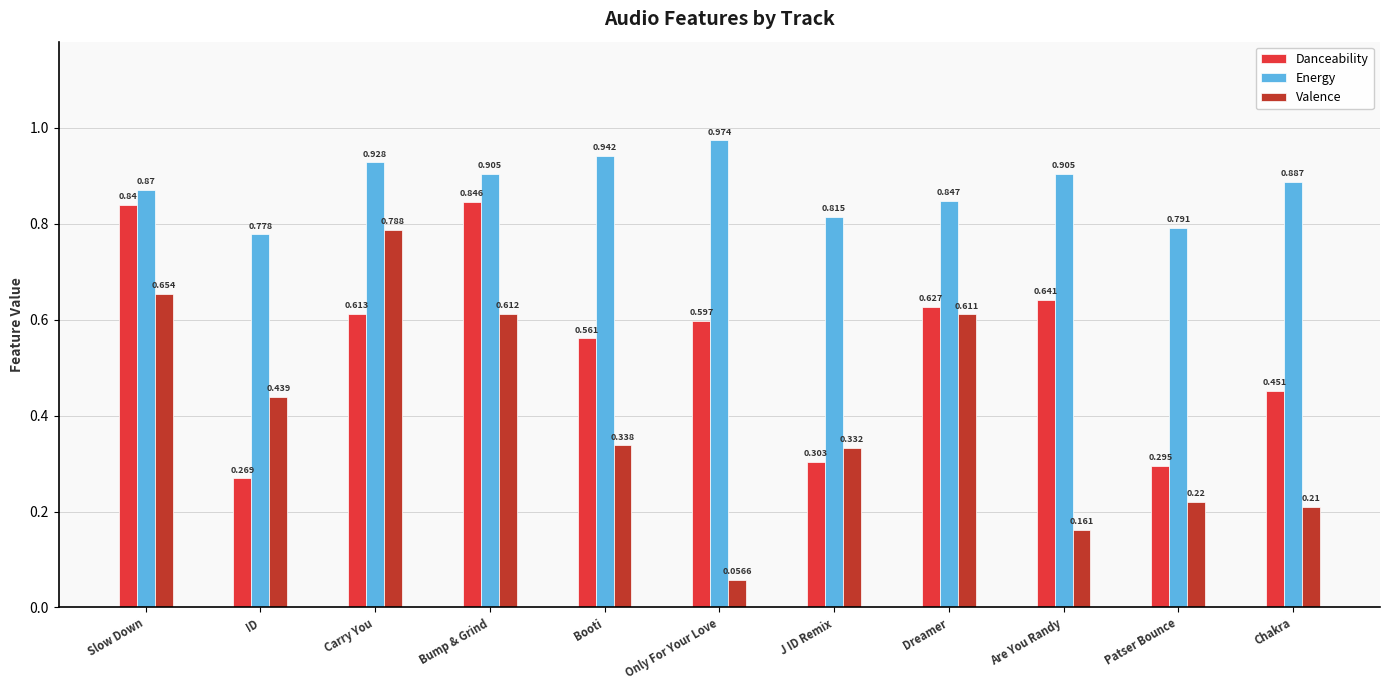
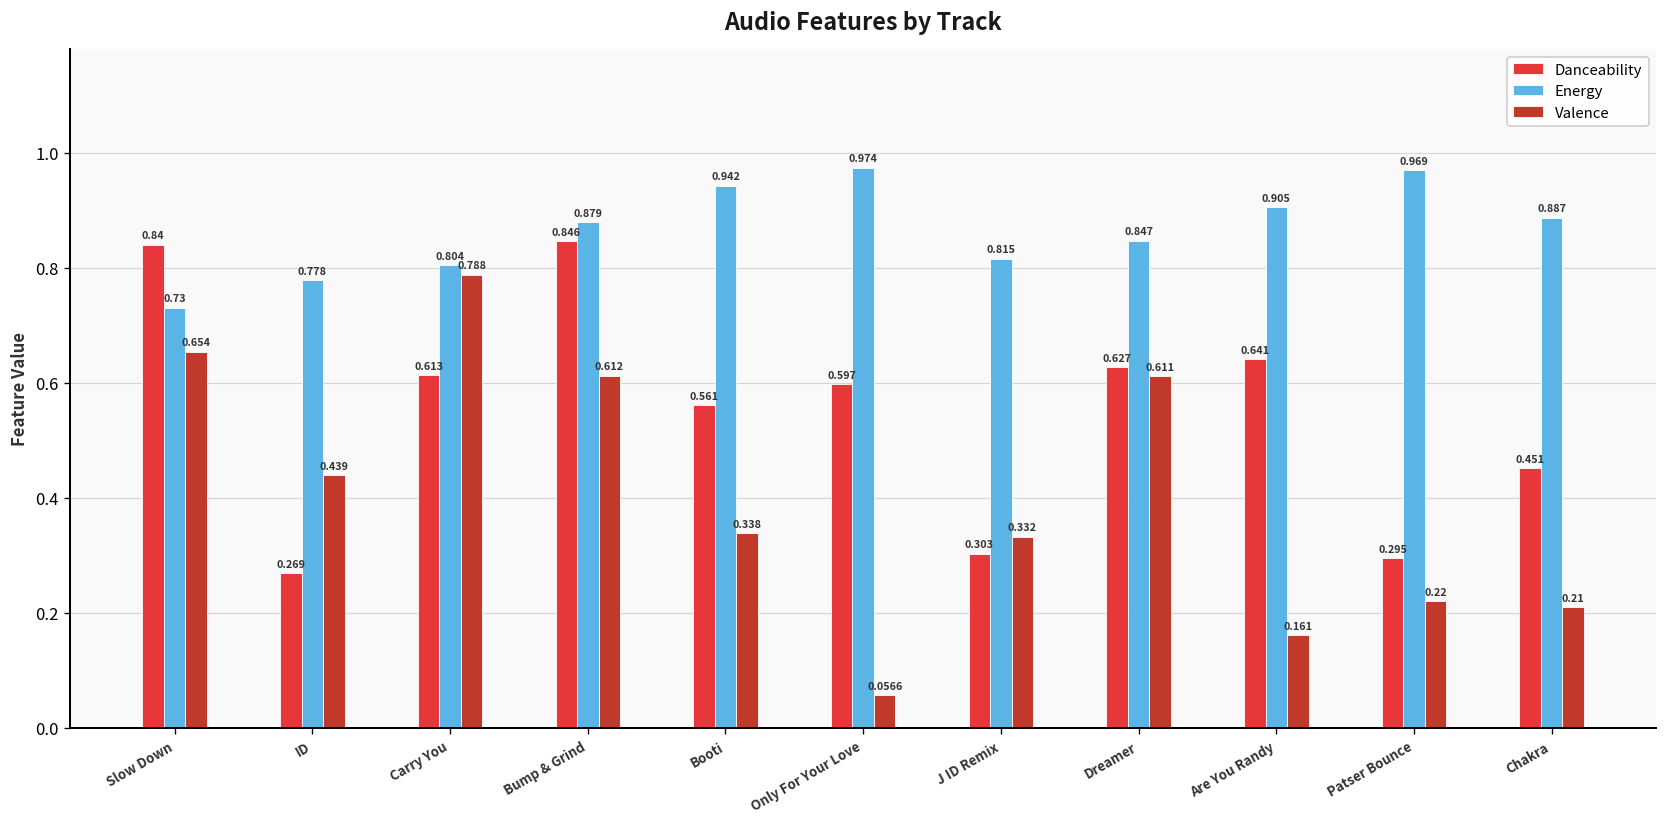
Energy, Slow Down: 0.87 -> 0.73
Energy, Carry You: 0.928 -> 0.804
Energy, Bump & Grind: 0.905 -> 0.879
Energy, Patser Bounce: 0.791 -> 0.969
